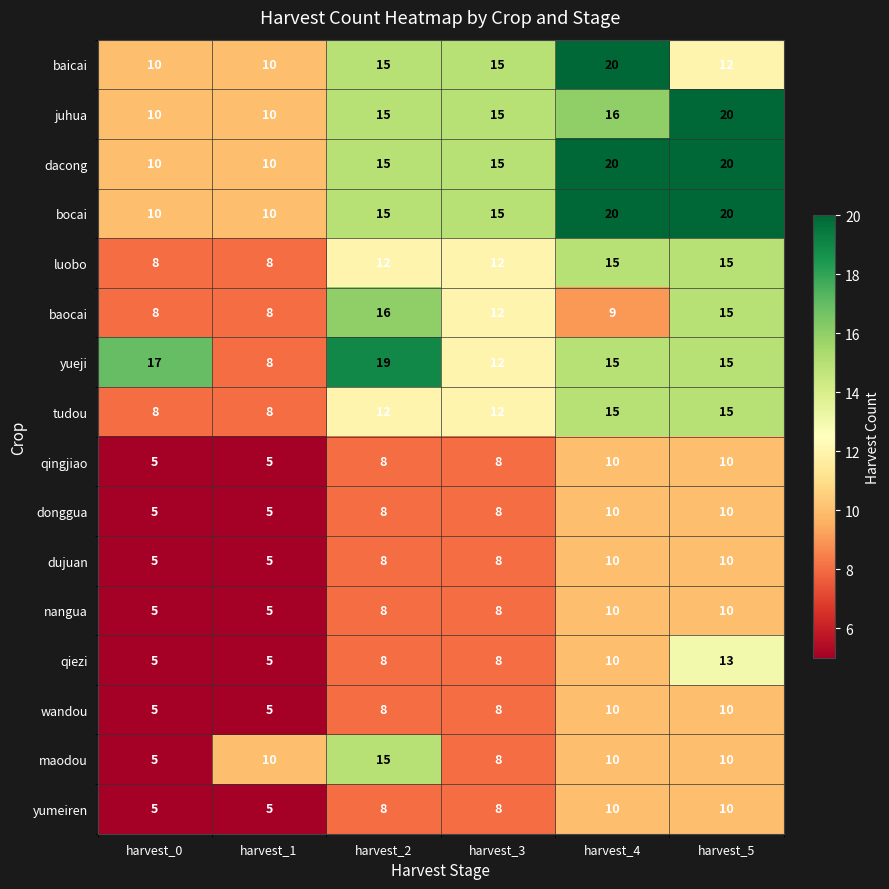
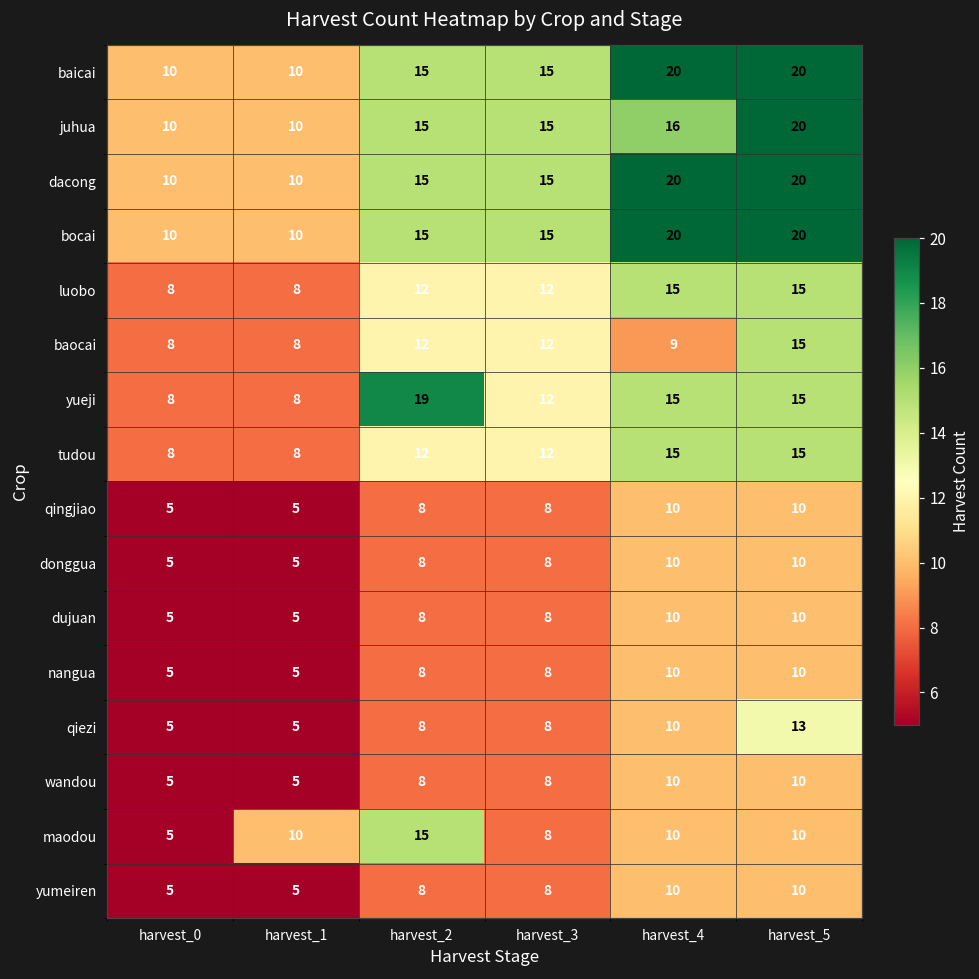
baicai, harvest_5: 12 -> 20
baocai, harvest_2: 16 -> 12
yueji, harvest_0: 17 -> 8
